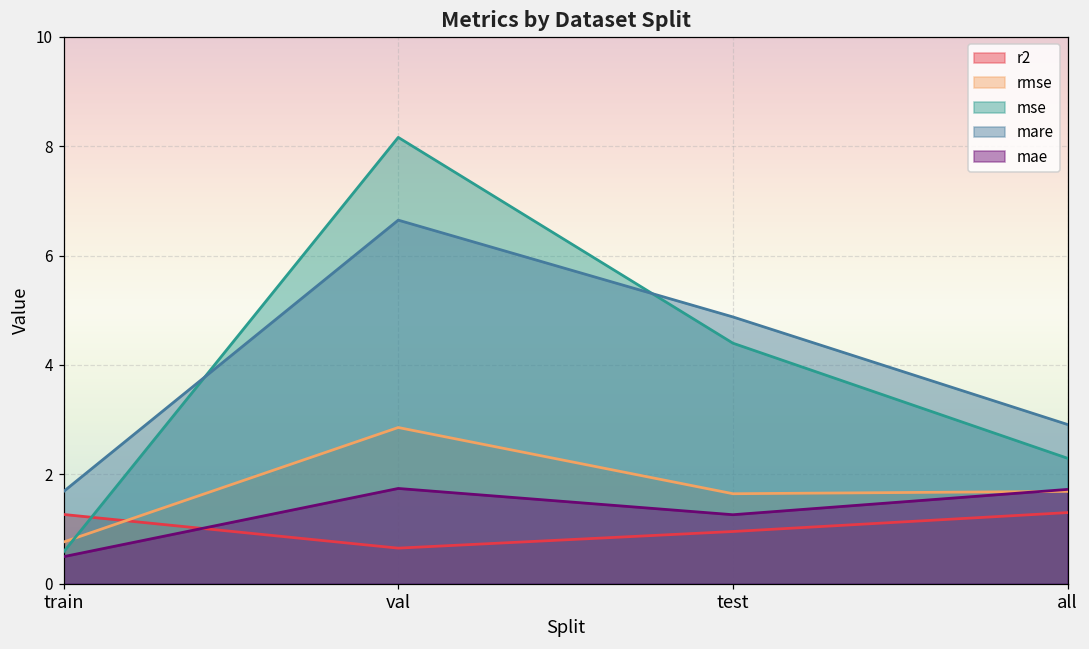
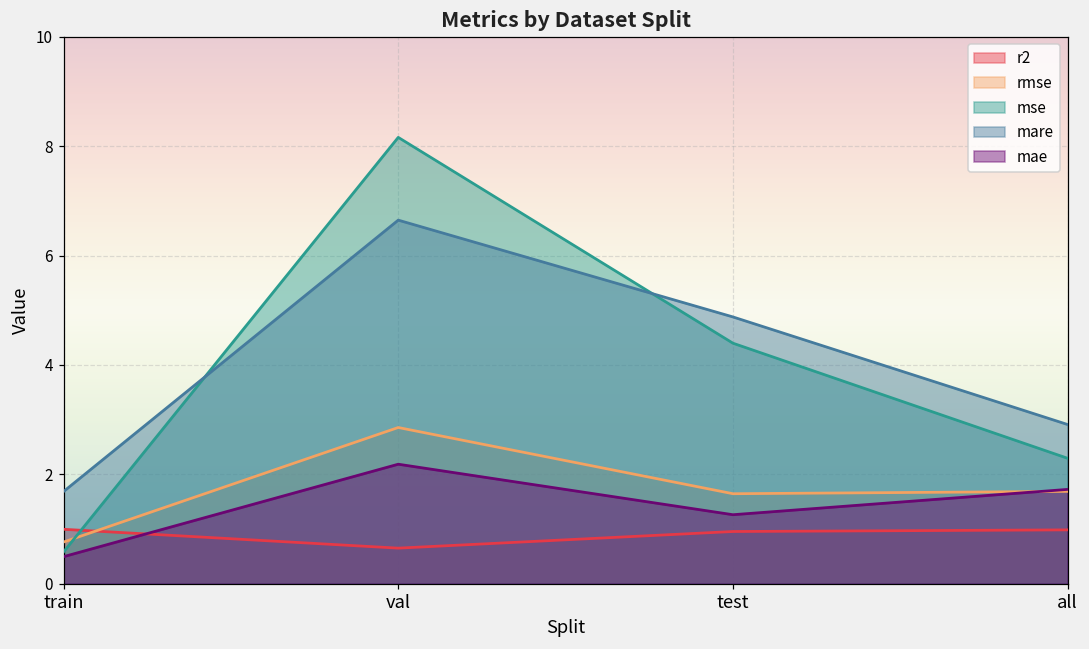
r2, train: 1.3 -> 1.0
mae, val: 1.7 -> 2.2
r2, all: 1.3 -> 1.0
